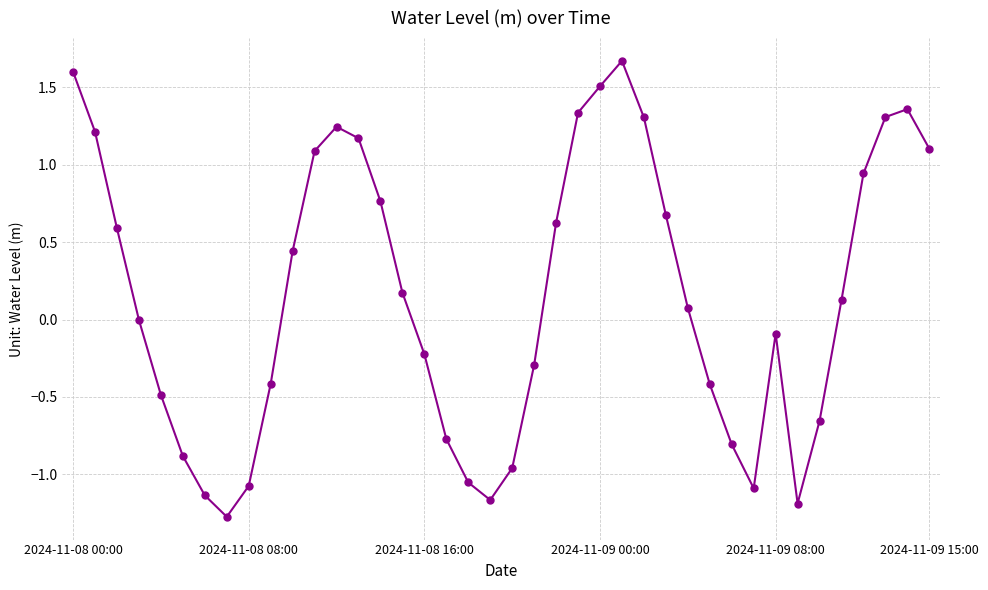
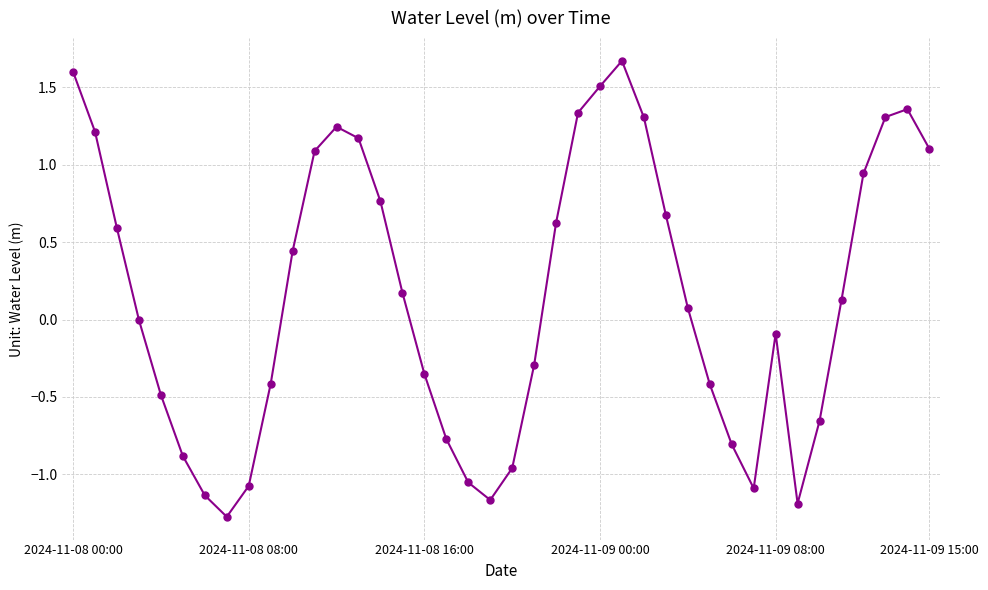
2024-11-08 16:00: -0.22 -> -0.35
